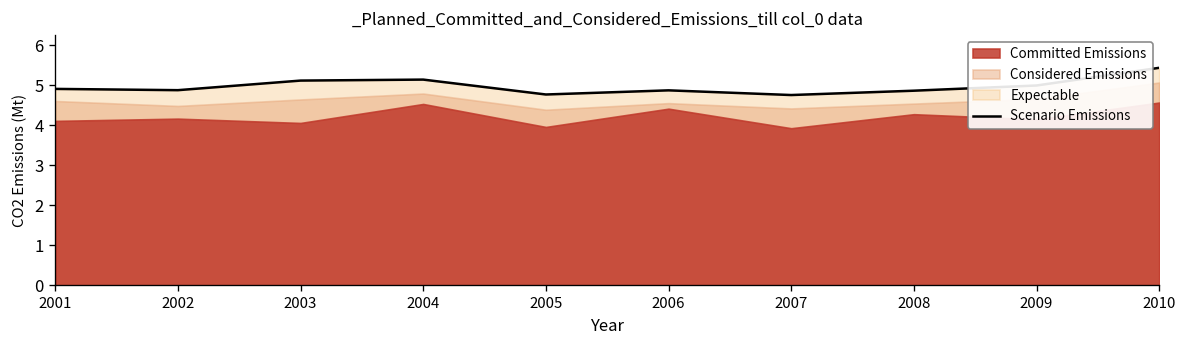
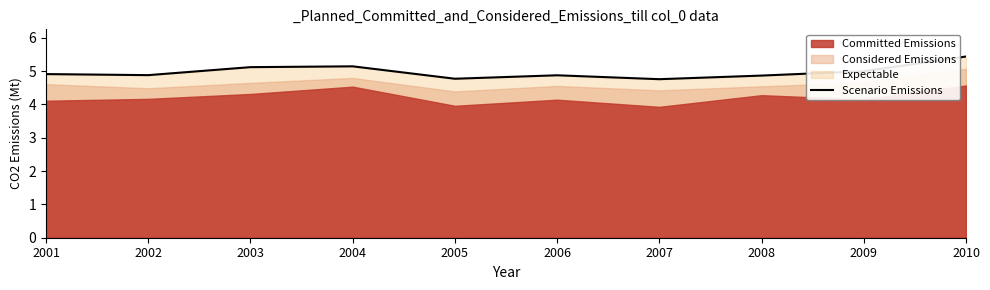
Committed Emissions, 2003: 4.1 -> 4.3
Committed Emissions, 2006: 4.4 -> 4.1
